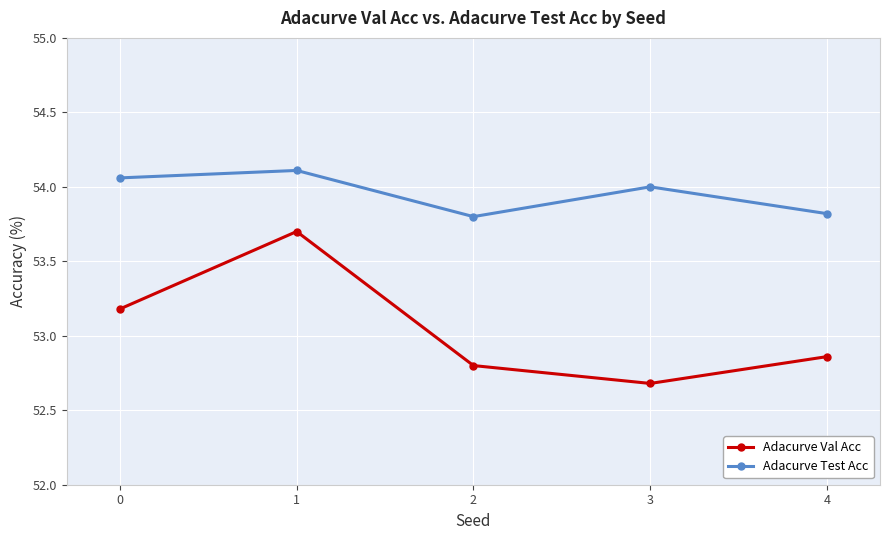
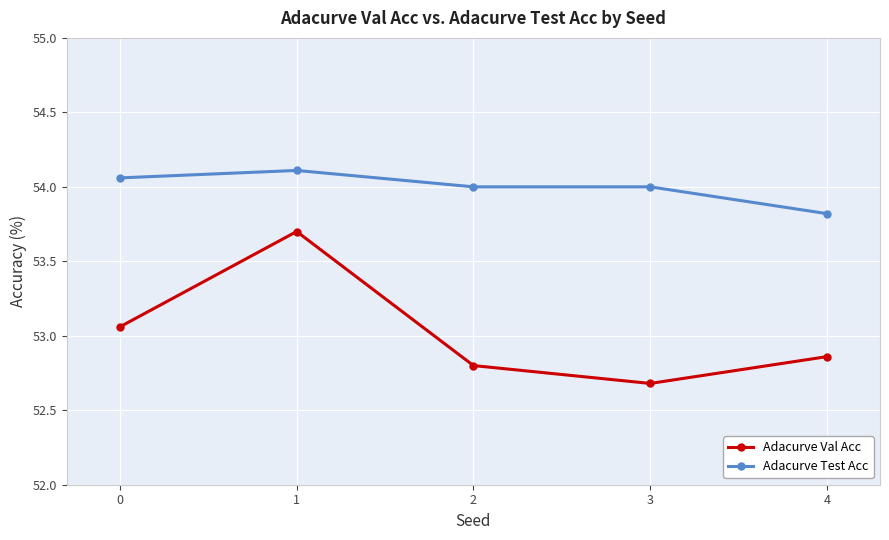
Adacurve Val Acc, 0: 53.18 -> 53.06
Adacurve Test Acc, 2: 53.8 -> 54.0
